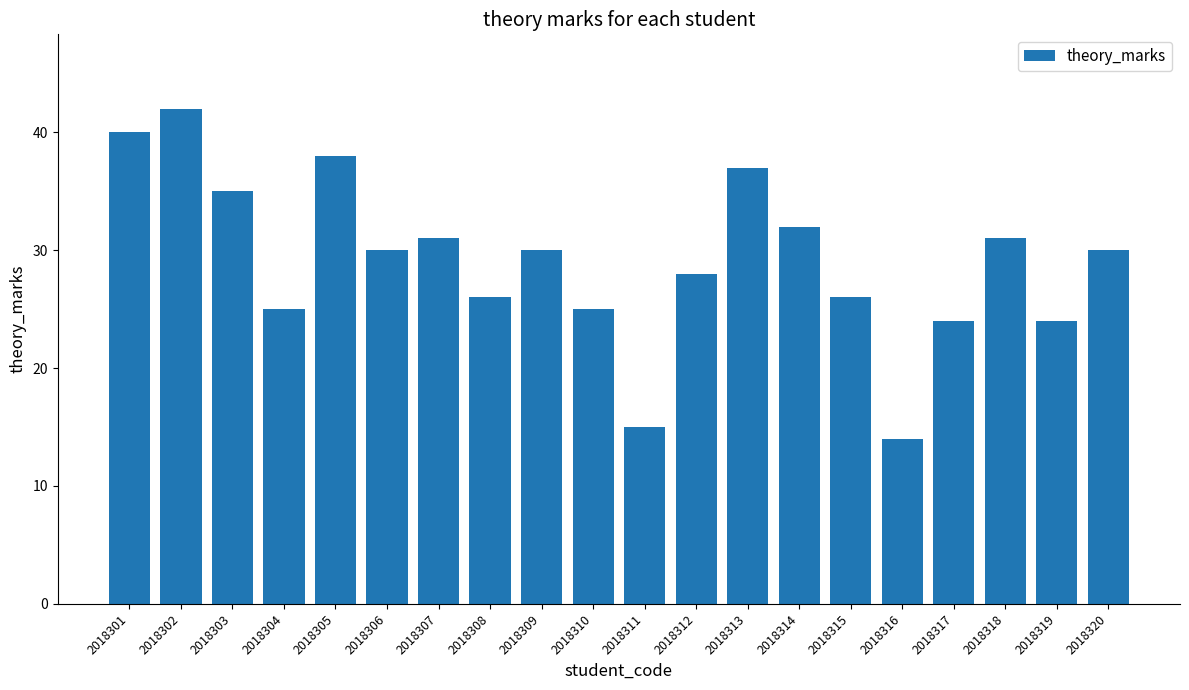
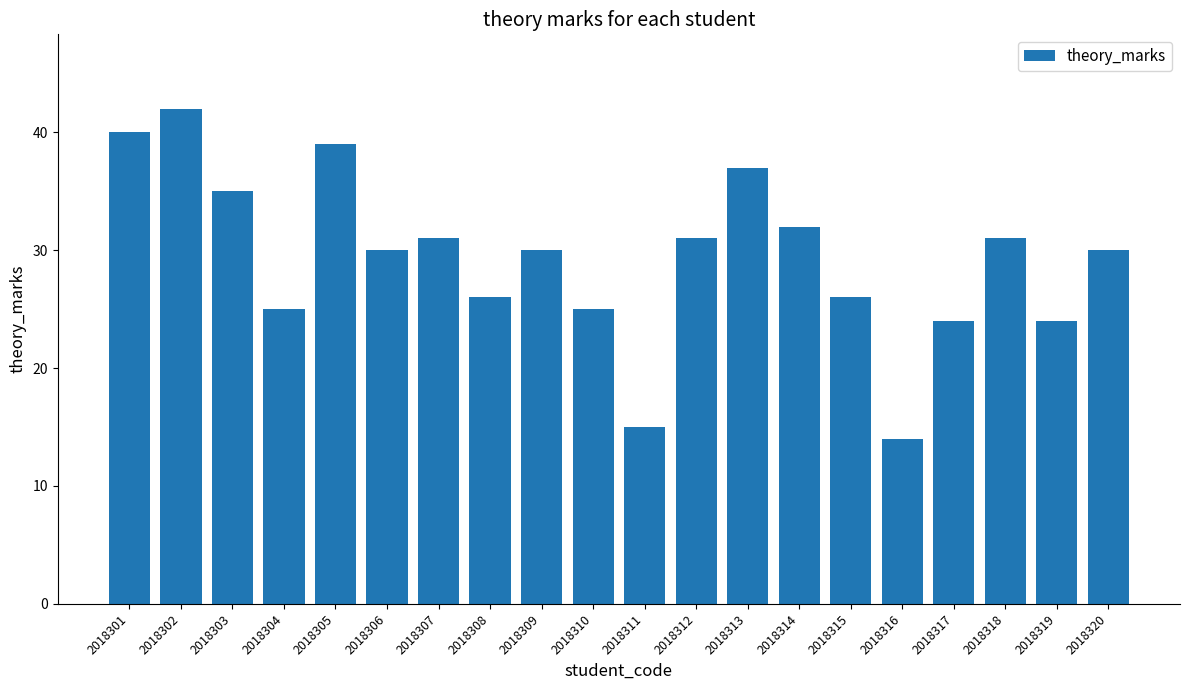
2018305: 38 -> 39
2018312: 28 -> 31
